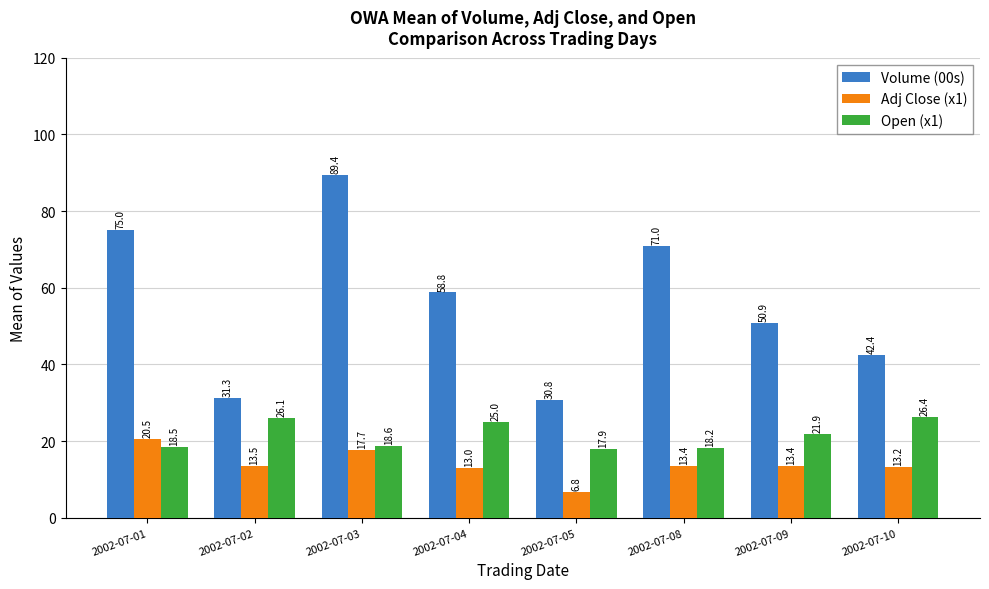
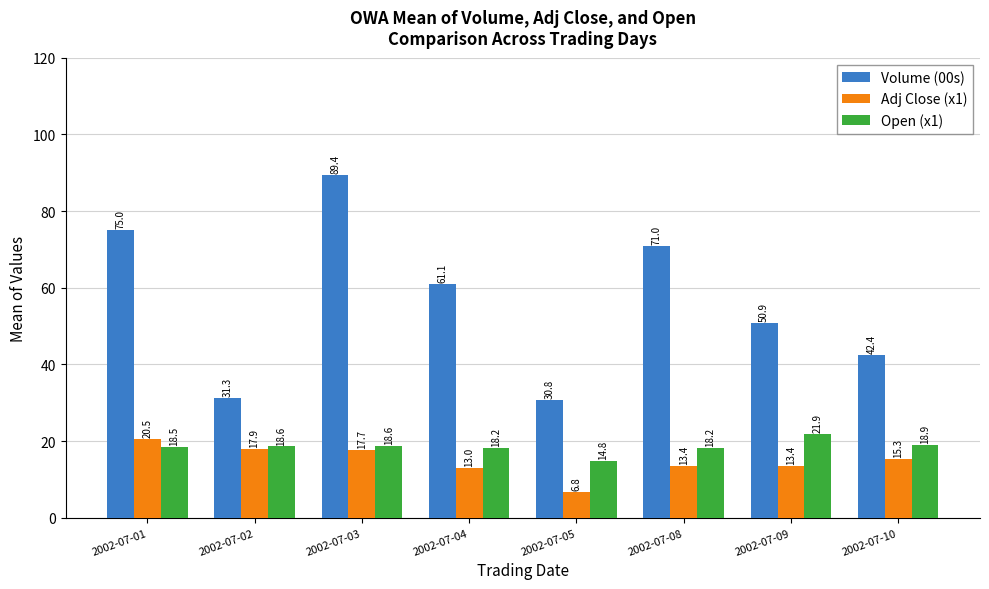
Adj Close (x1), 2002-07-02: 13.5 -> 17.9
Open (x1), 2002-07-02: 26.1 -> 18.6
Volume (00s), 2002-07-04: 58.8 -> 61.1
Open (x1), 2002-07-04: 25.0 -> 18.2
Open (x1), 2002-07-05: 17.9 -> 14.8
Adj Close (x1), 2002-07-10: 13.2 -> 15.3
Open (x1), 2002-07-10: 26.4 -> 18.9
